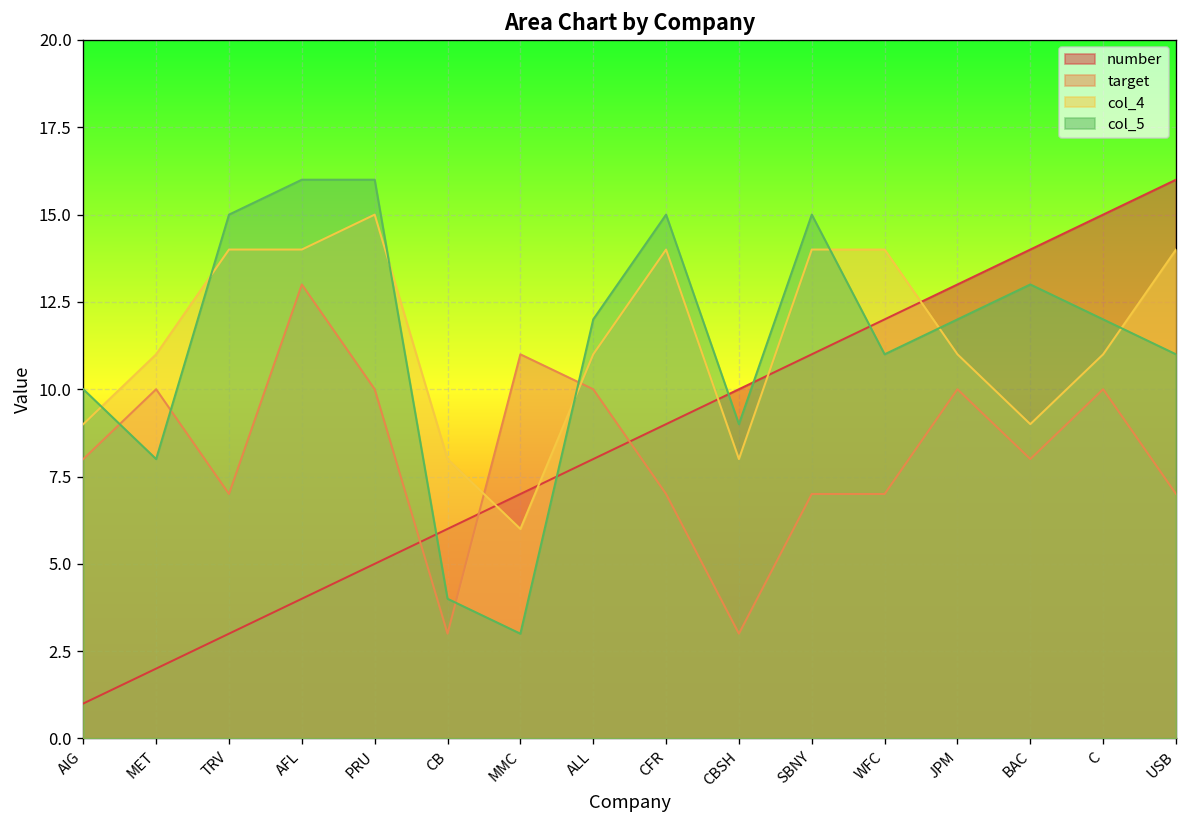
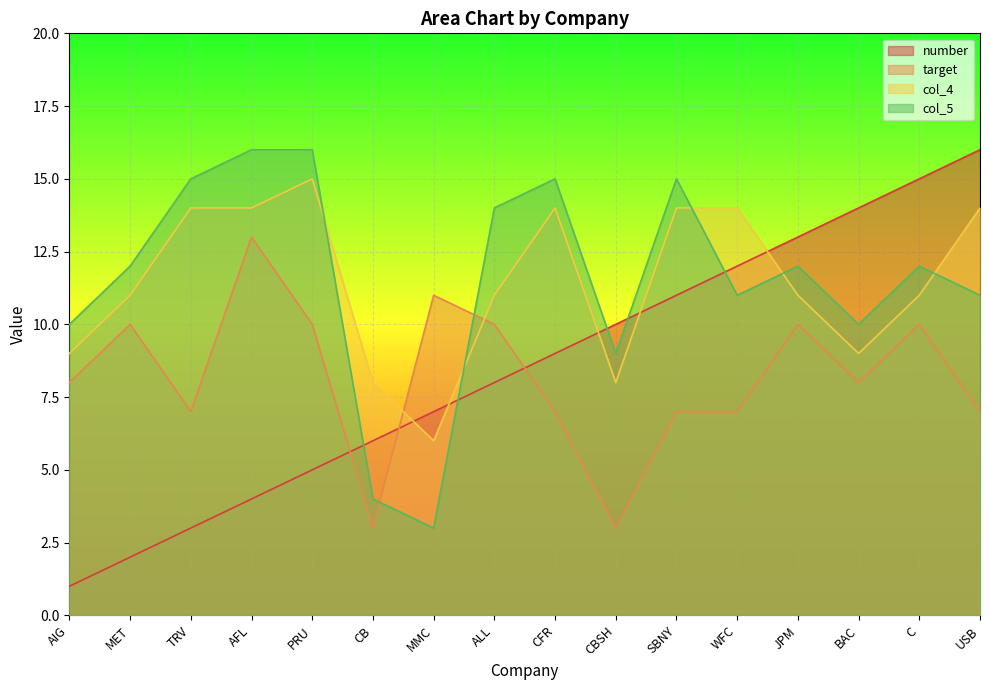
col_5, MET: 8 -> 12
col_5, ALL: 12 -> 14
col_5, BAC: 13 -> 10
